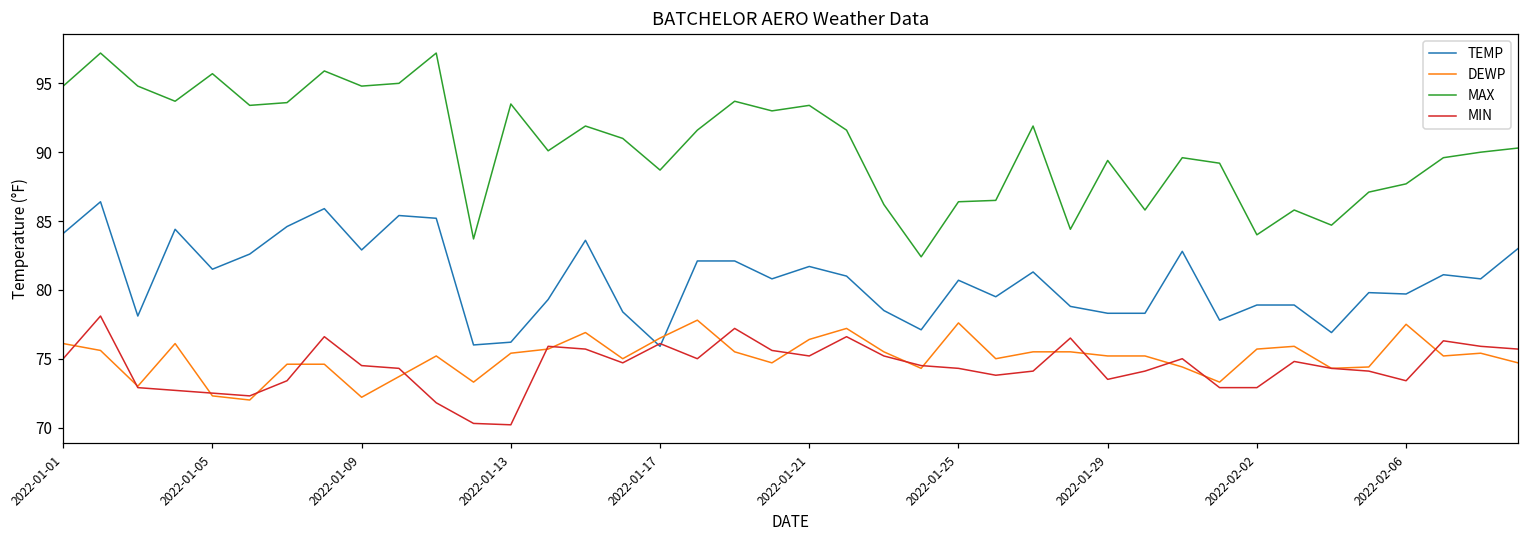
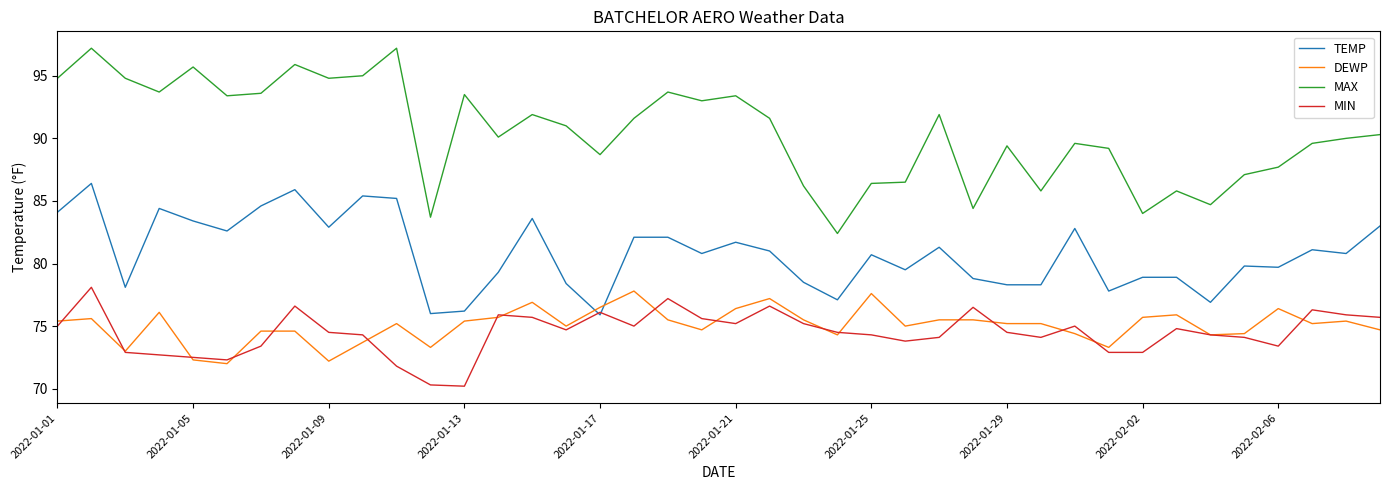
DEWP, 2022-01-01: 76.1 -> 75.4
TEMP, 2022-01-05: 81.5 -> 83.4
MIN, 2022-01-29: 73.5 -> 74.5
DEWP, 2022-02-06: 77.5 -> 76.4
